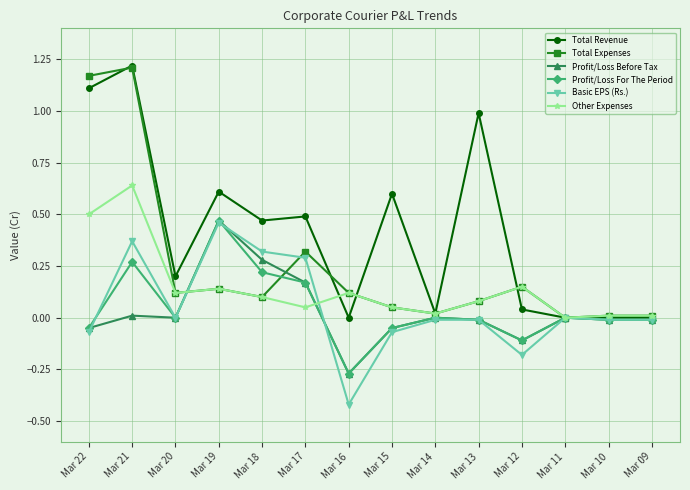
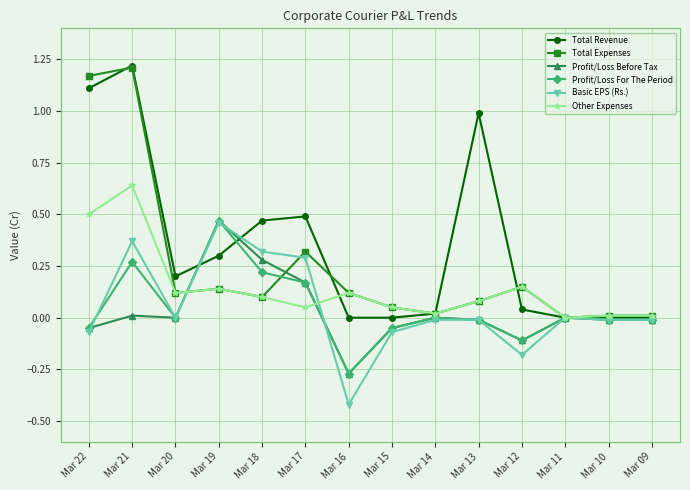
Total Revenue, Mar 19: 0.61 -> 0.30
Total Revenue, Mar 15: 0.6 -> 0.0
